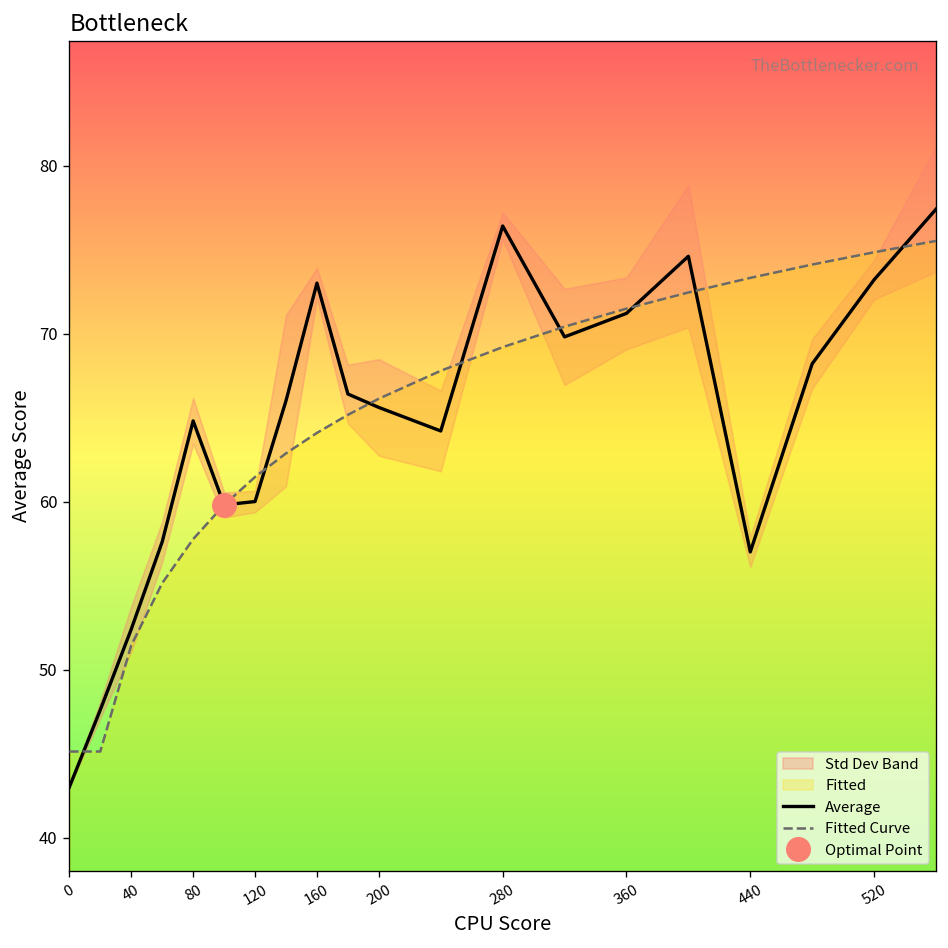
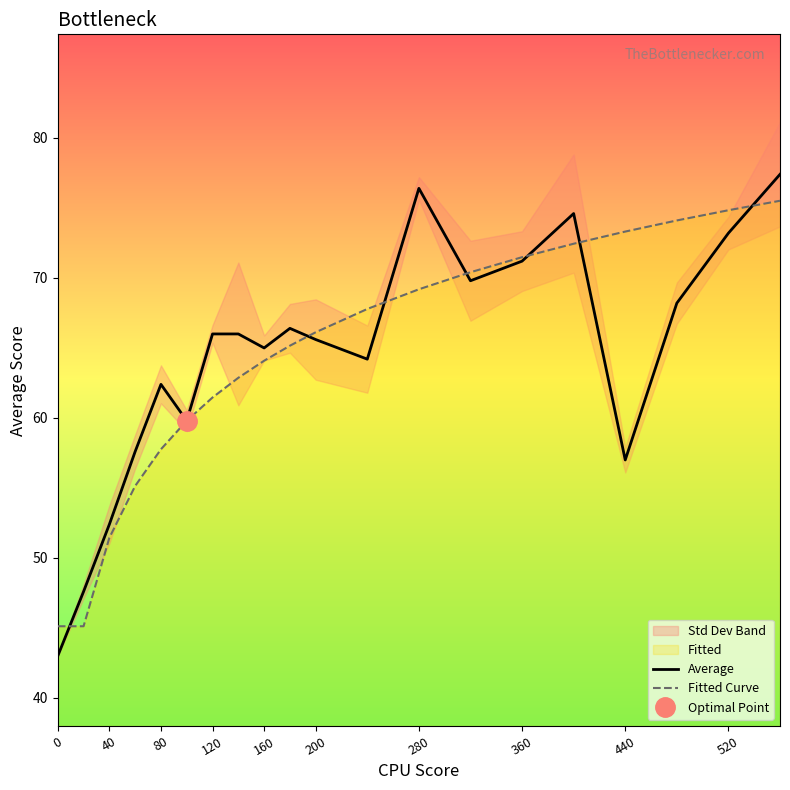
Average, 80: 64.8 -> 62.4
Average, 120: 60 -> 66
Average, 160: 73 -> 65
